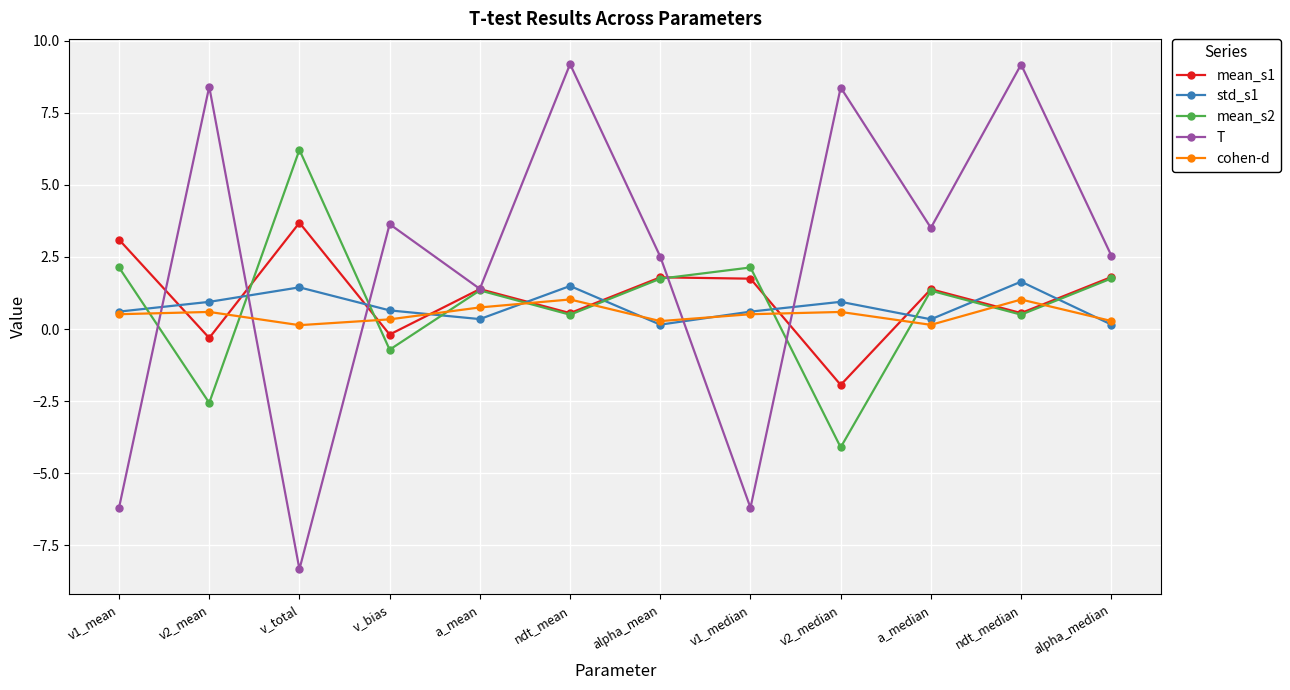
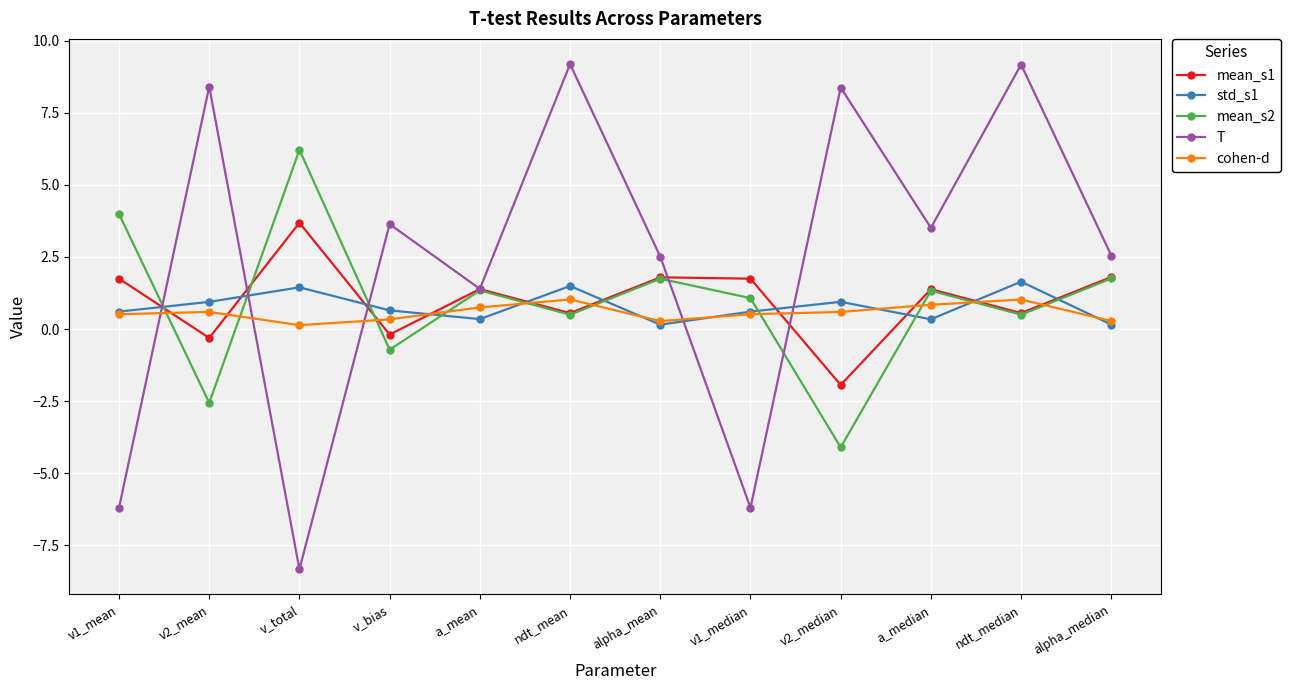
mean_s1, v1_mean: 3.1 -> 1.7
mean_s2, v1_mean: 2.1 -> 4.0
mean_s2, v1_median: 2.1 -> 1.1
cohen-d, a_median: 0.1 -> 0.8
